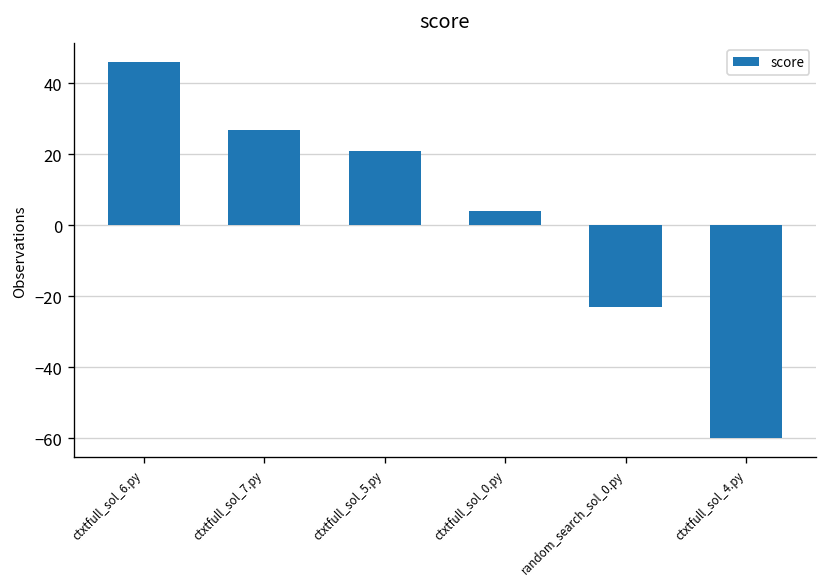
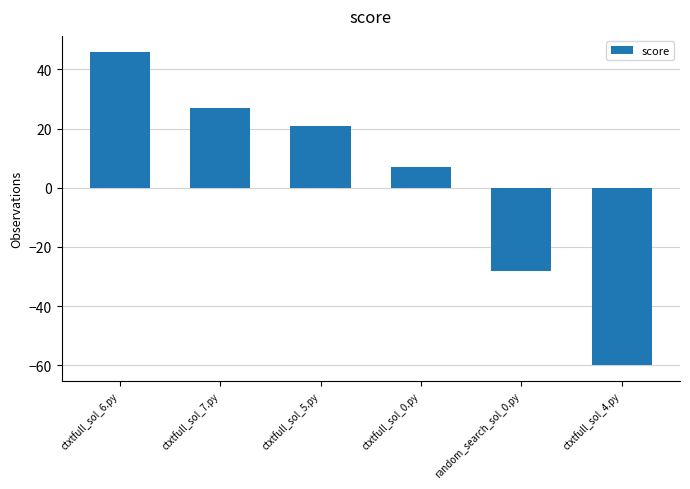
ctxtfull_sol_0.py: 4 -> 7
random_search_sol_0.py: -23 -> -28
